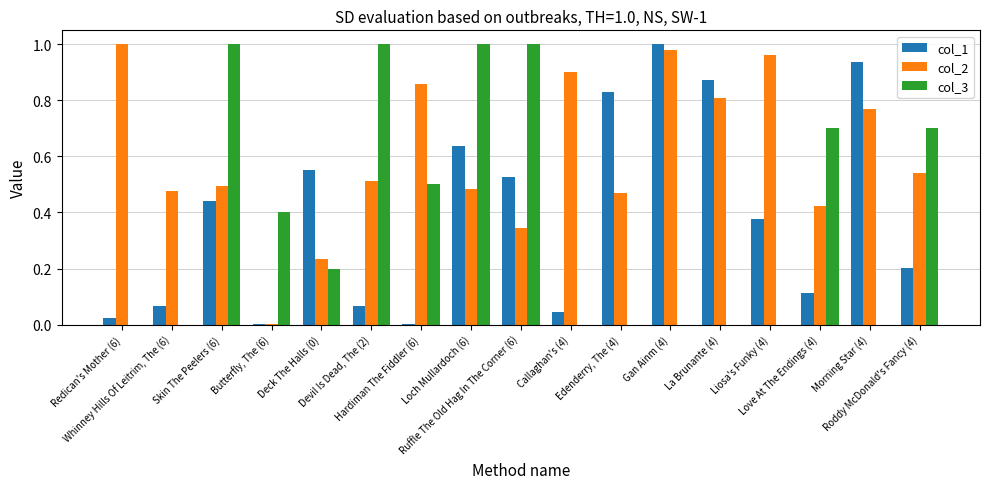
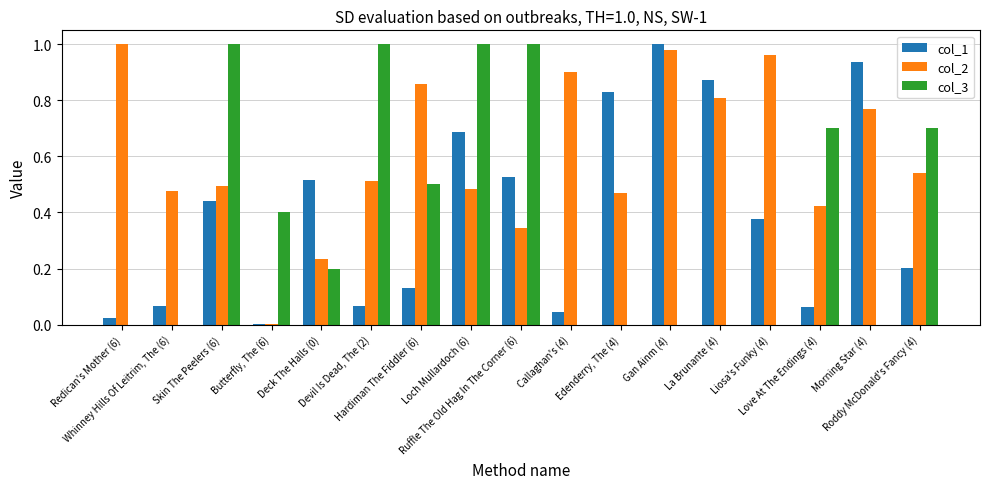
col_1, Deck The Halls (0): 0.55 -> 0.52
col_1, Hardiman The Fiddler (6): 0.00 -> 0.13
col_1, Loch Mullardoch (6): 0.64 -> 0.69
col_1, Love At The Endings (4): 0.11 -> 0.06
